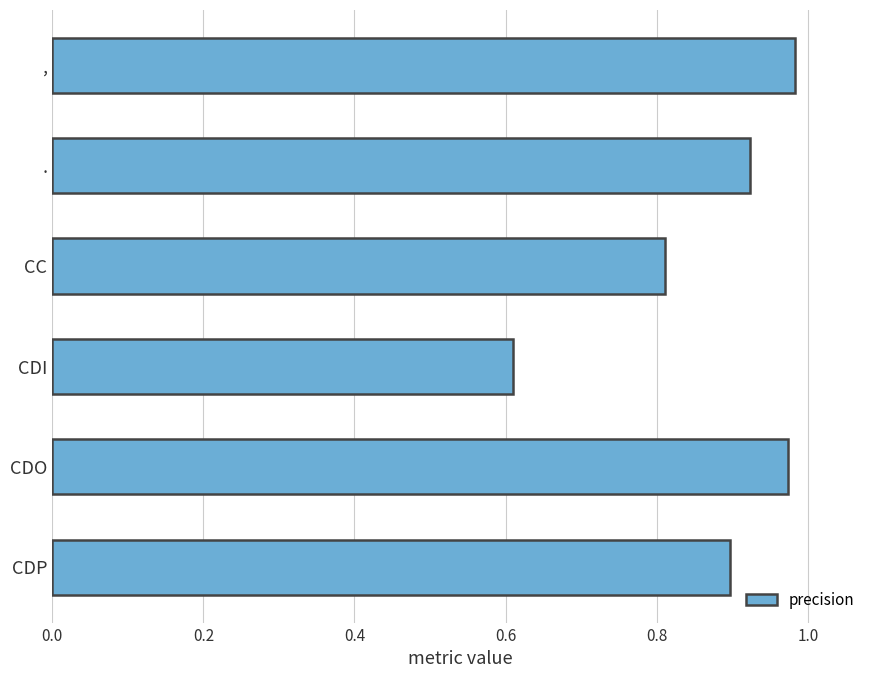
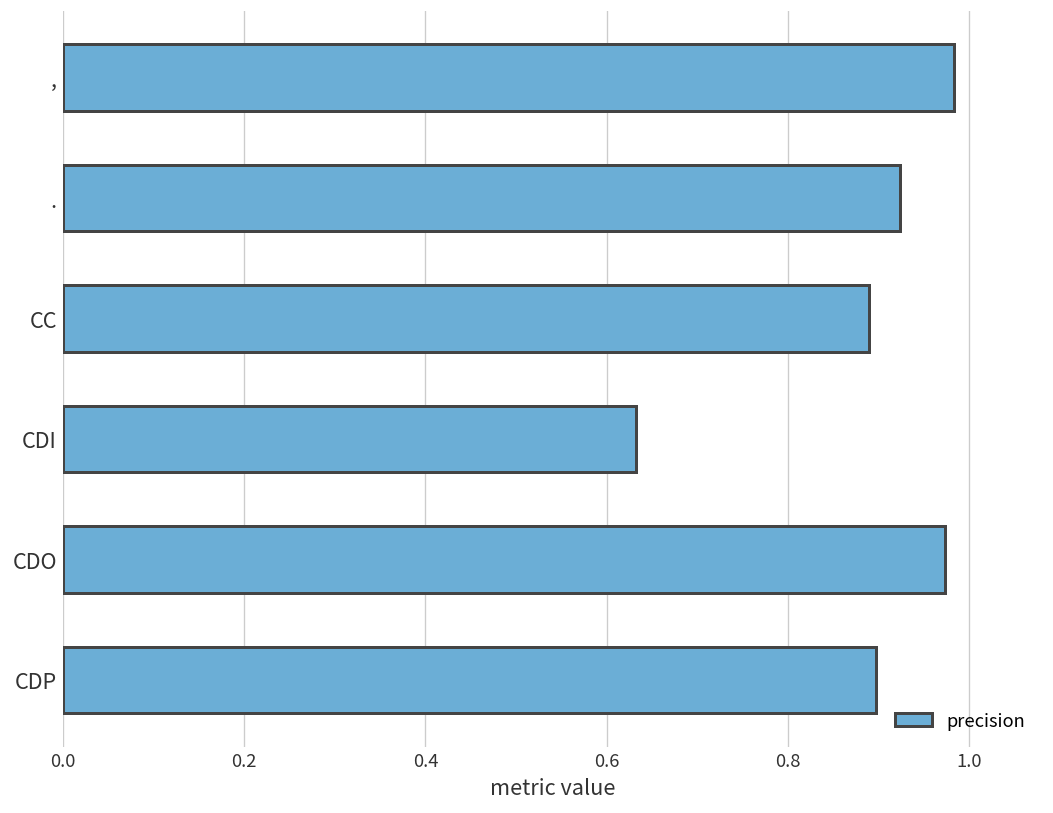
CC: 0.81 -> 0.89
CDI: 0.61 -> 0.63
